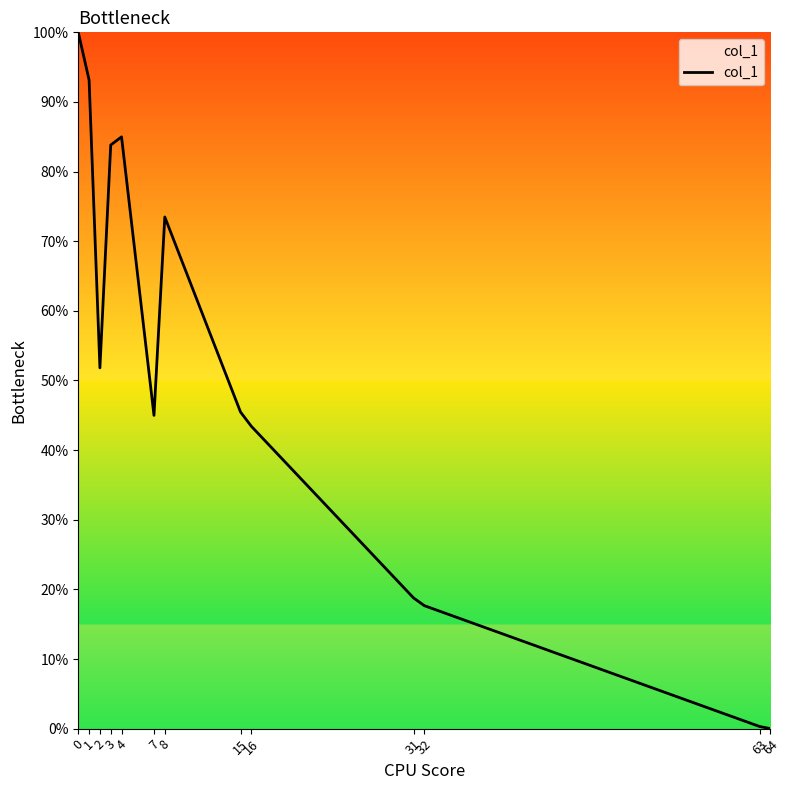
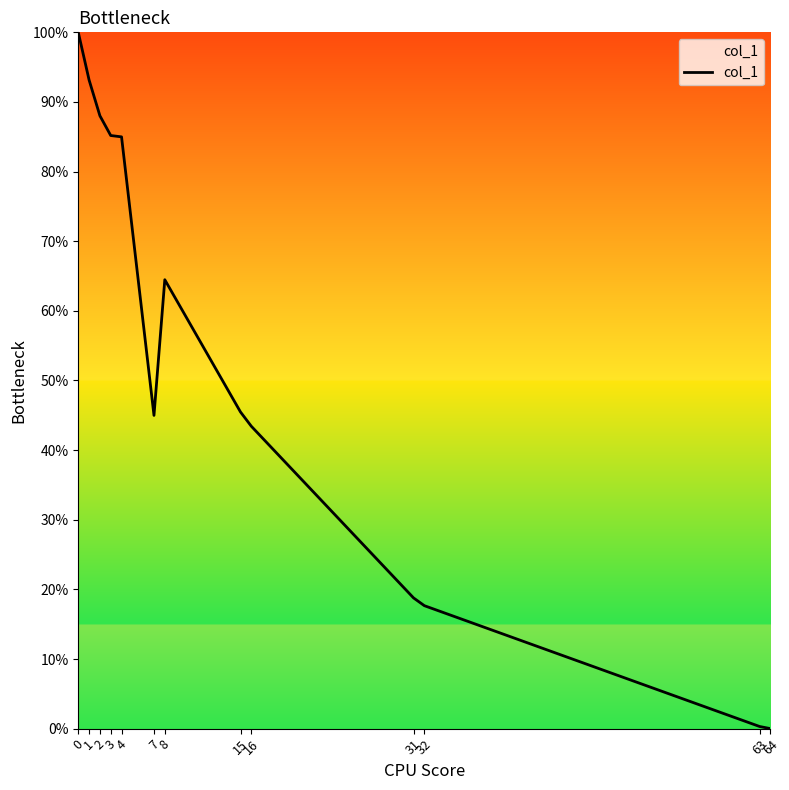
2: 52% -> 88%
3: 84% -> 85%
8: 73% -> 64%
